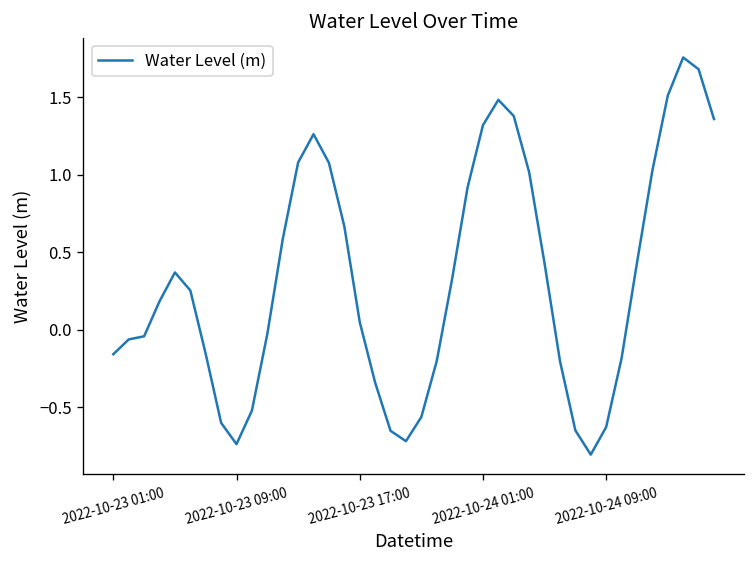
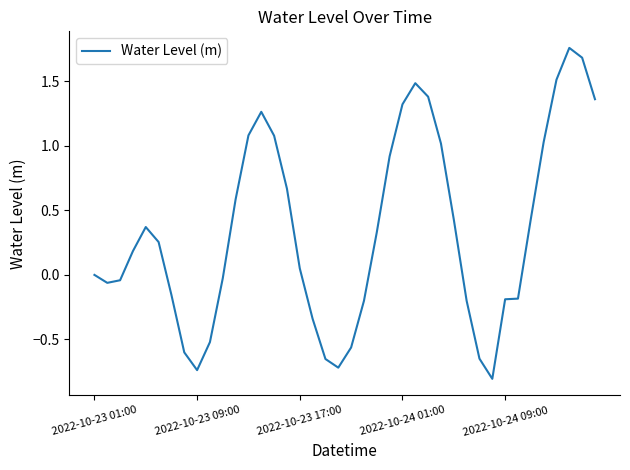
2022-10-23 01:00: -0.16 -> 0.00
2022-10-24 09:00: -0.63 -> -0.19
